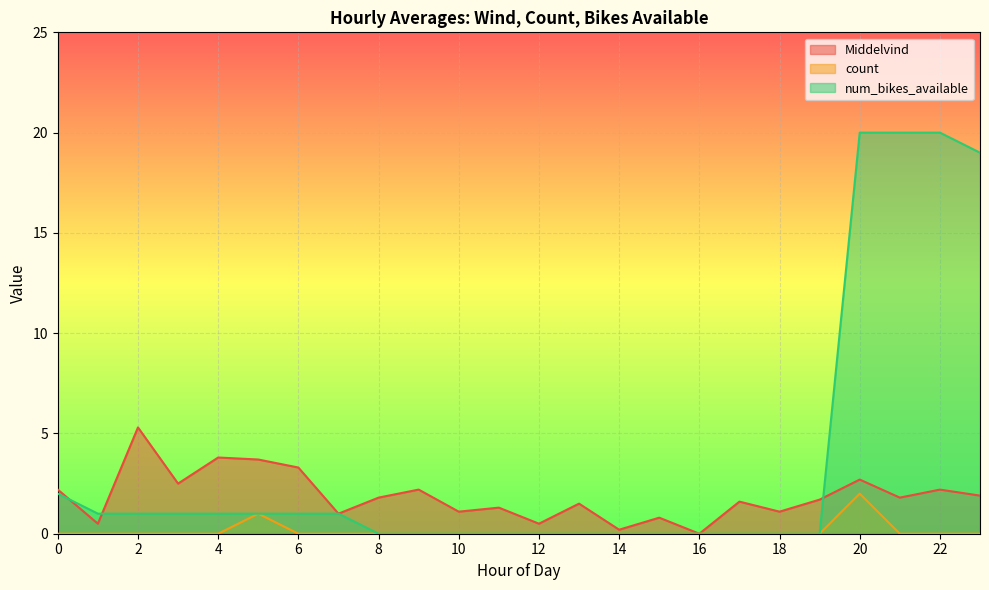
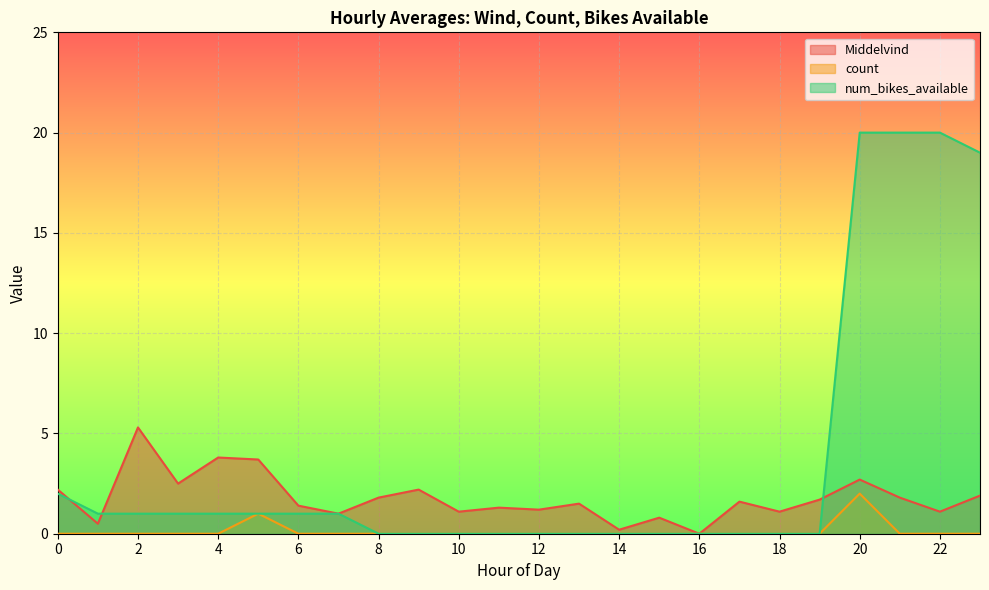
Middelvind, 6: 3.3 -> 1.4
Middelvind, 12: 0.5 -> 1.2
Middelvind, 22: 2.2 -> 1.1
